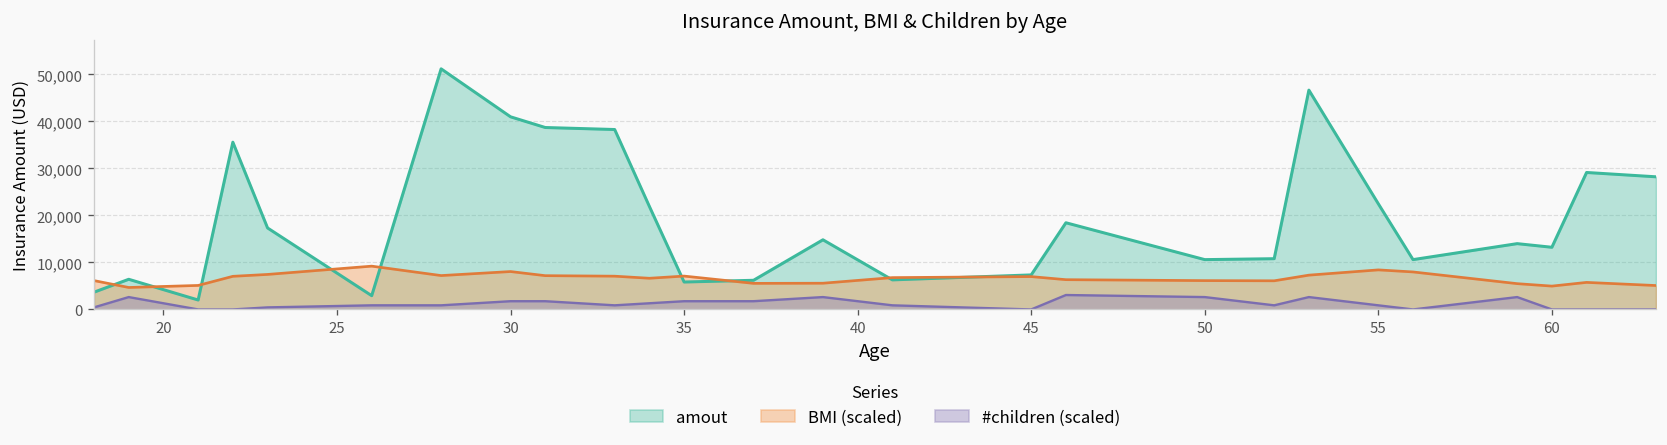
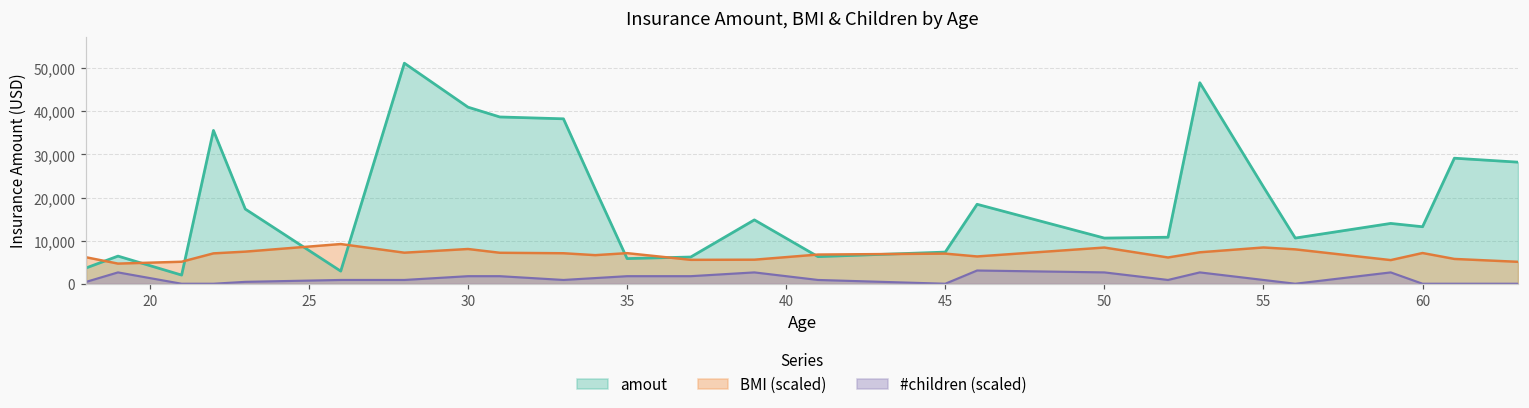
BMI (scaled), 50: 6,000 -> 8,000
BMI (scaled), 60: 5,000 -> 7,000
